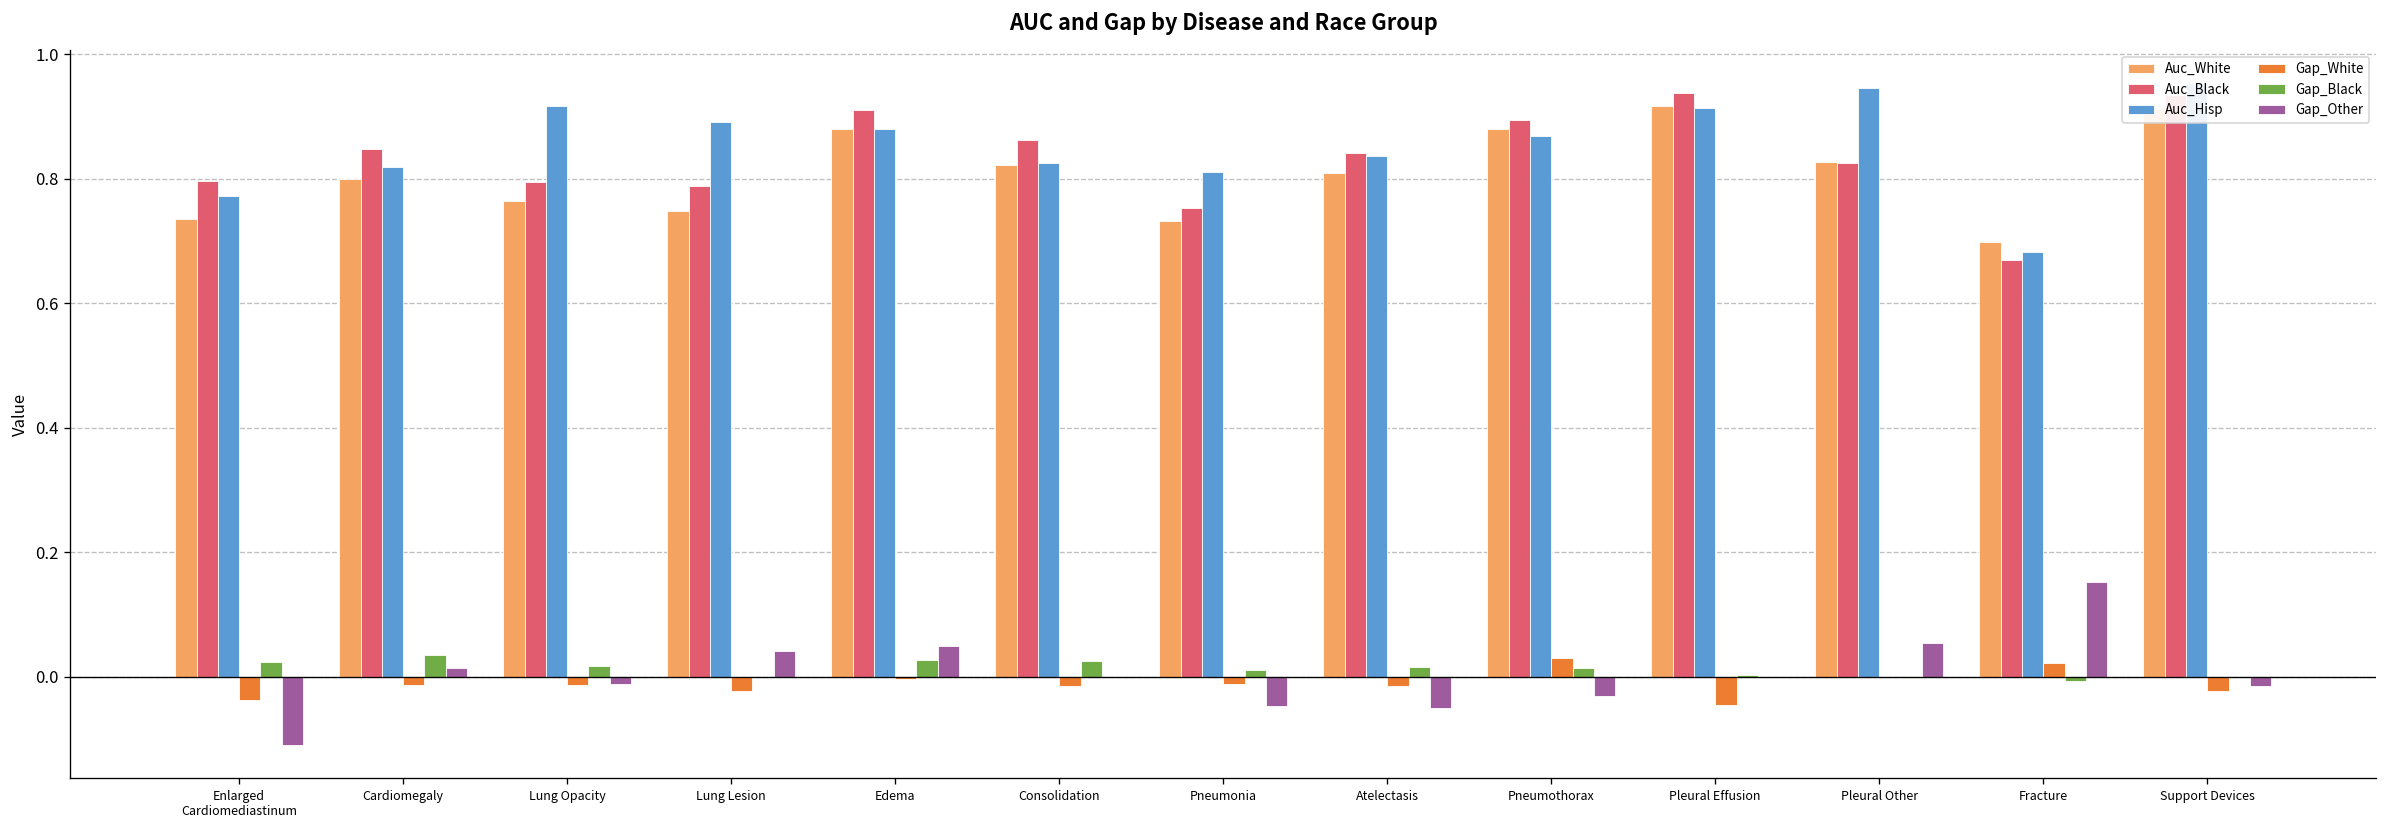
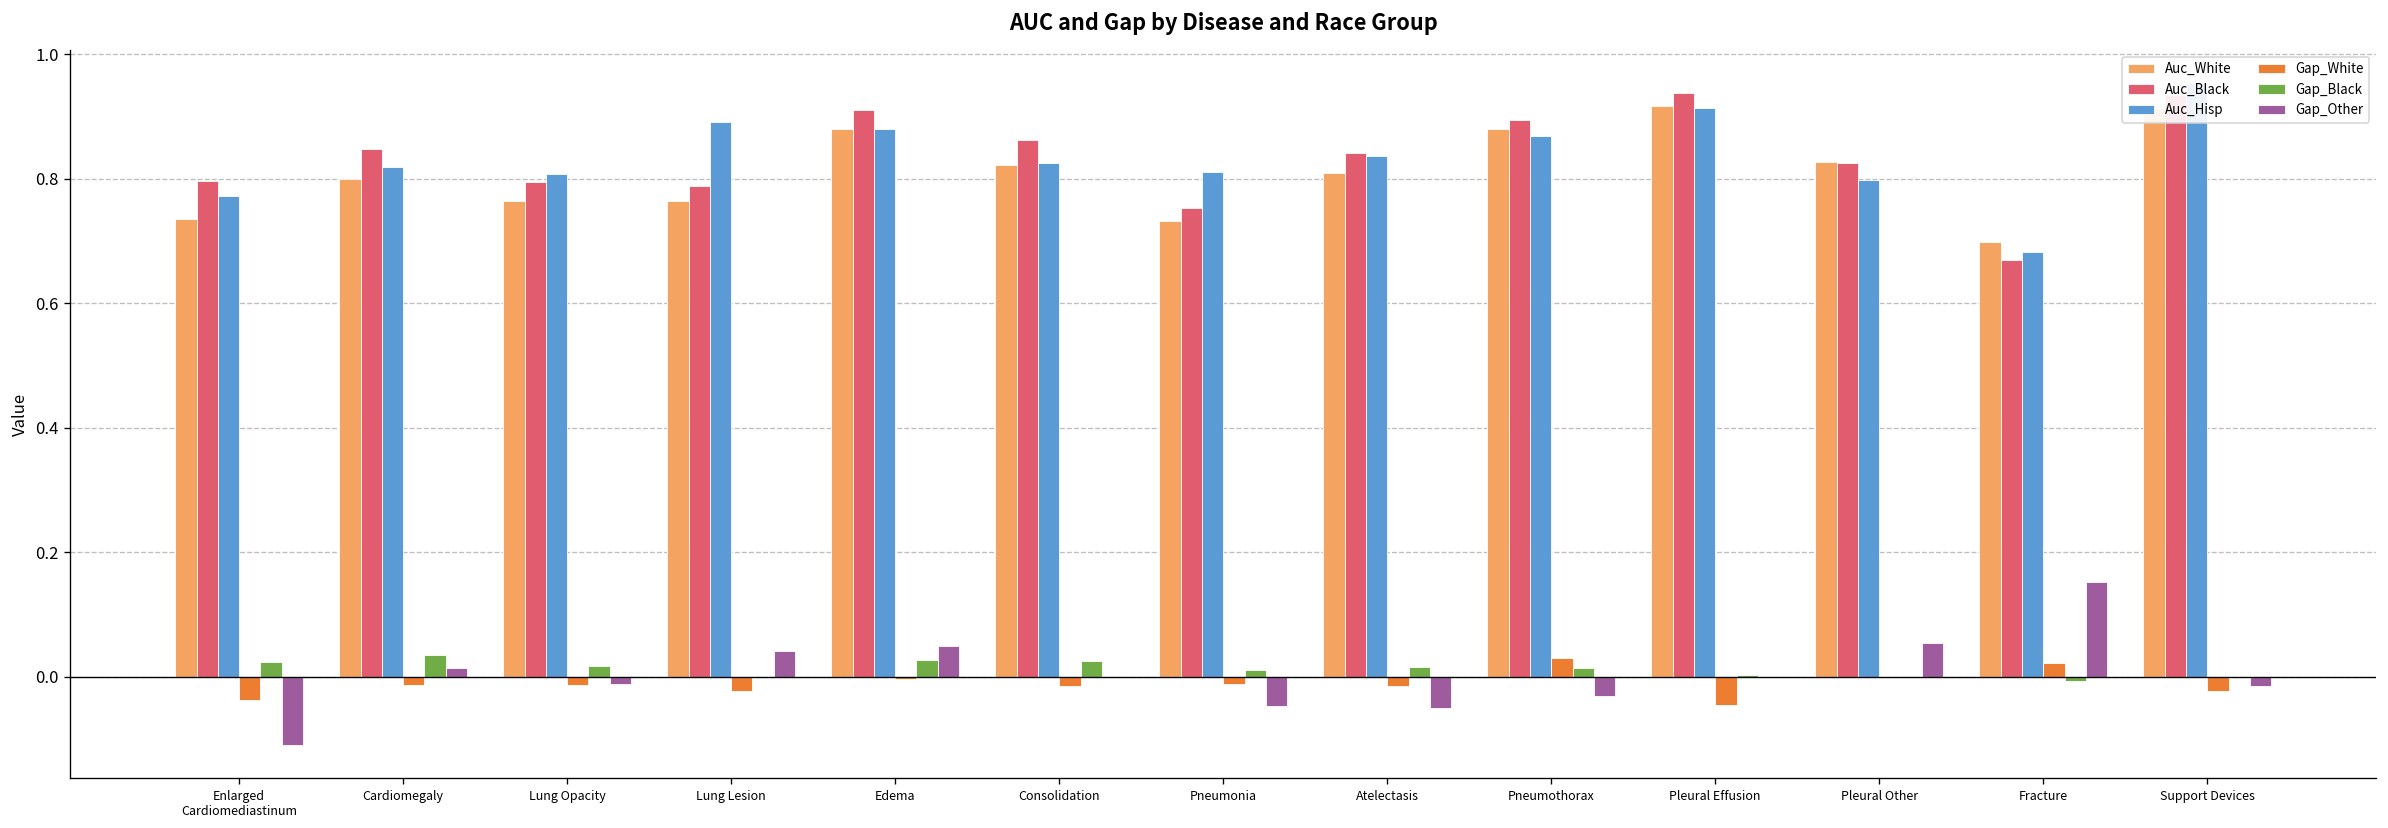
Auc_Hisp, Lung Opacity: 0.92 -> 0.81
Auc_White, Lung Lesion: 0.75 -> 0.77
Auc_Hisp, Pleural Other: 0.95 -> 0.80
